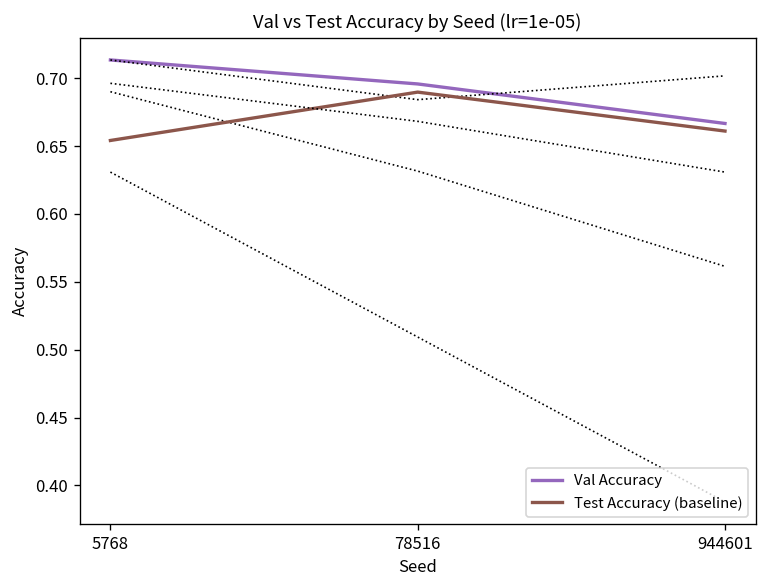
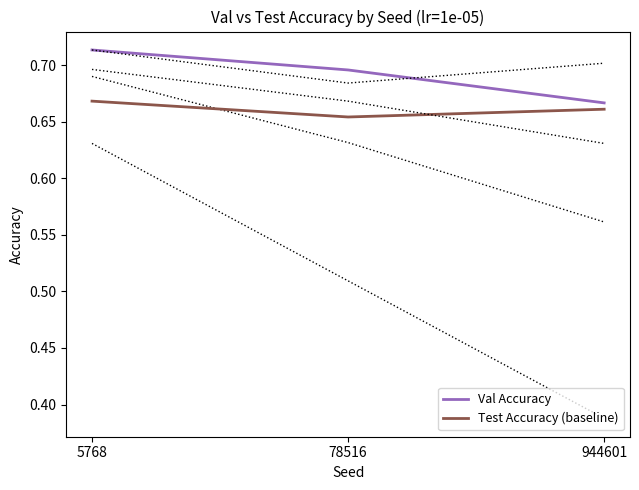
Test Accuracy (baseline), 5768: 0.654 -> 0.668
Test Accuracy (baseline), 78516: 0.690 -> 0.654
